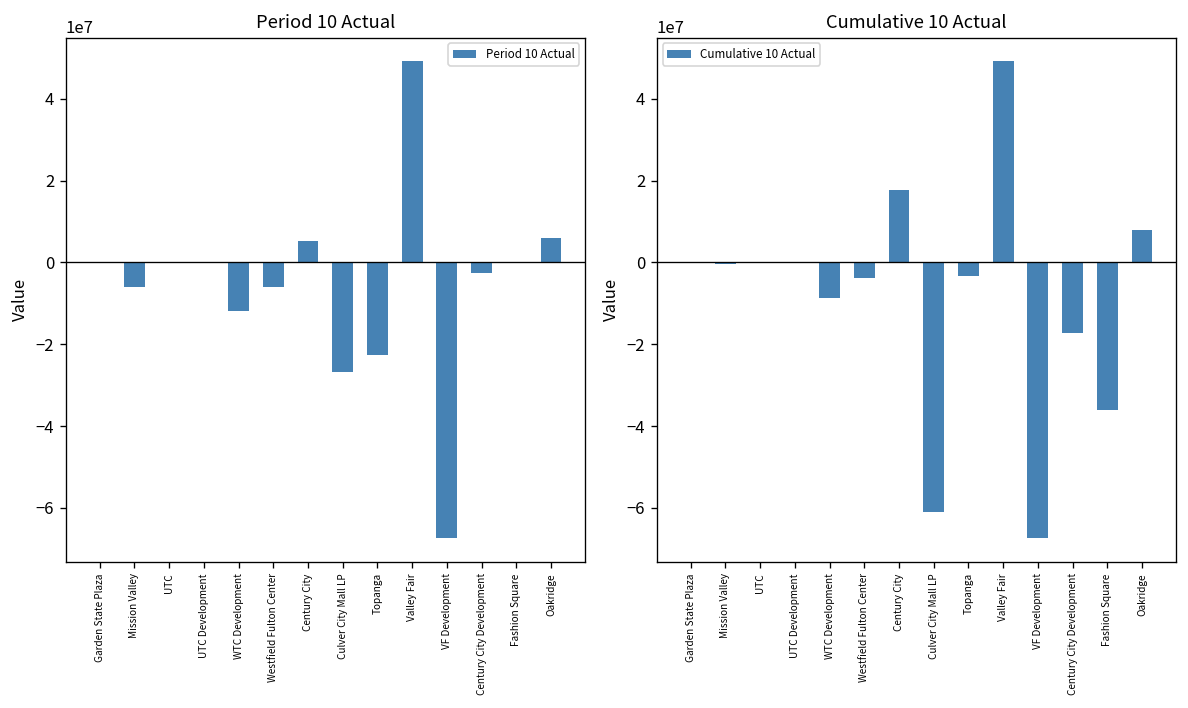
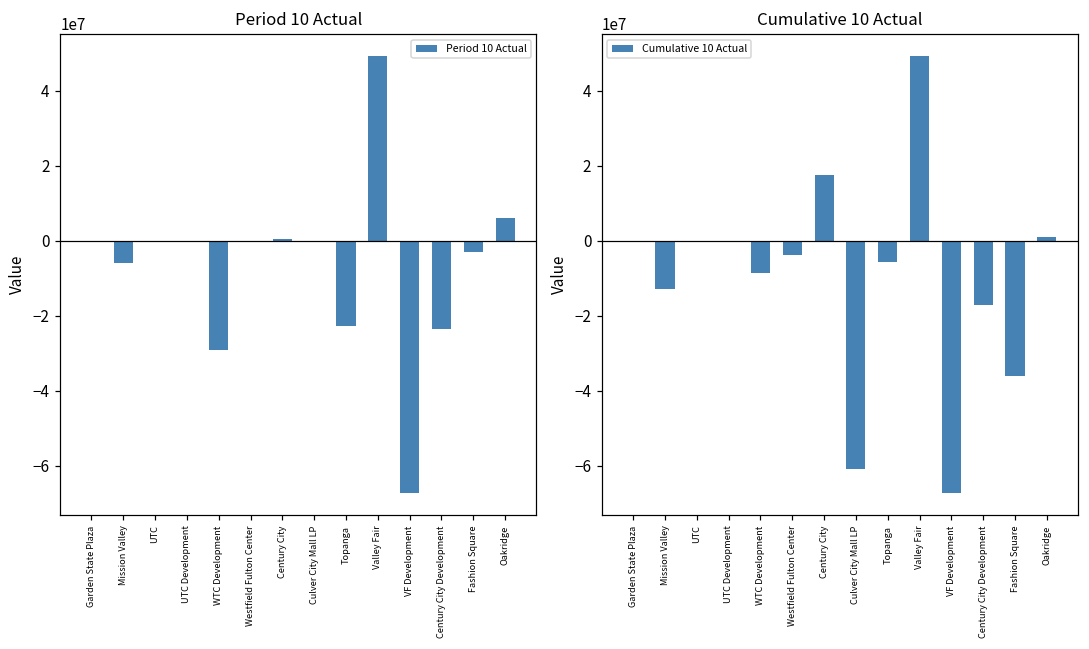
Period 10 Actual, WTC Development: -12000000 -> -29000000
Period 10 Actual, Westfield Fulton Center: -6000000 -> 0
Period 10 Actual, Century City: 5000000 -> 0
Period 10 Actual, Culver City Mall LP: -27000000 -> 0
Period 10 Actual, Century City Development: -3000000 -> -24000000
Period 10 Actual, Fashion Square: 0 -> -3000000
Cumulative 10 Actual, Mission Valley: 0 -> -13000000
Cumulative 10 Actual, Topanga: -3000000 -> -6000000
Cumulative 10 Actual, Oakridge: 8000000 -> 1000000
